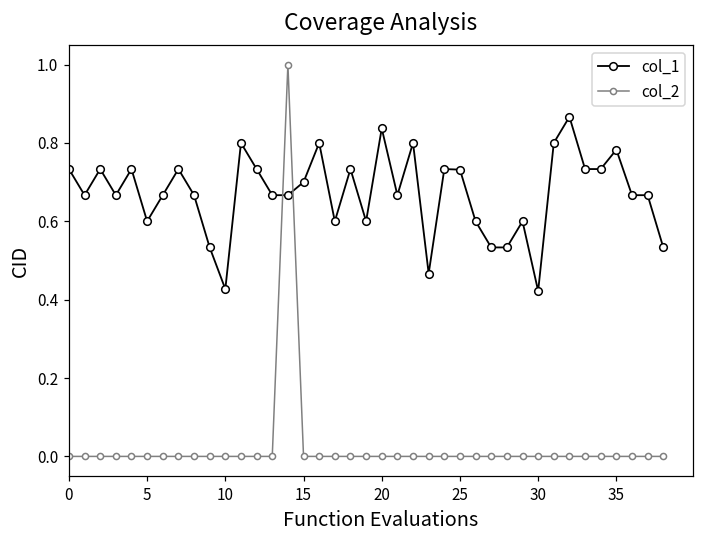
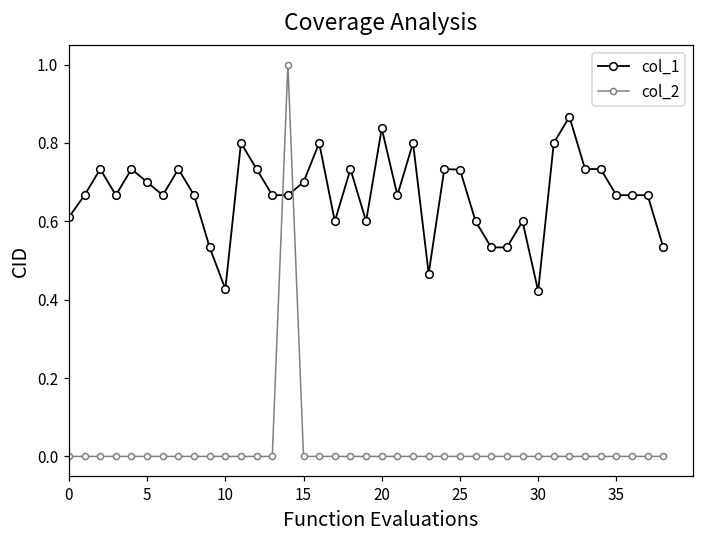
col_1, 0: 0.73 -> 0.61
col_1, 5: 0.6 -> 0.7
col_1, 35: 0.78 -> 0.67
